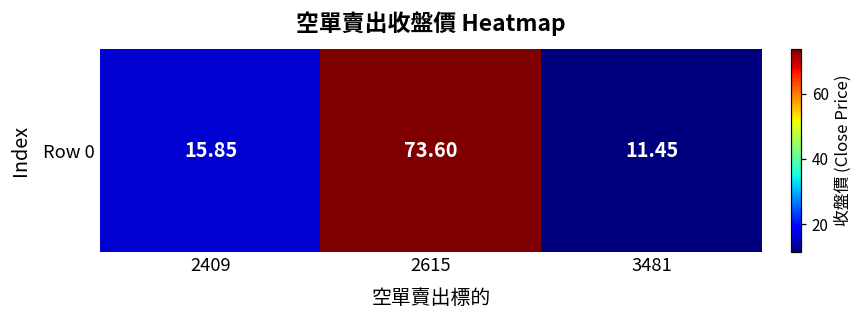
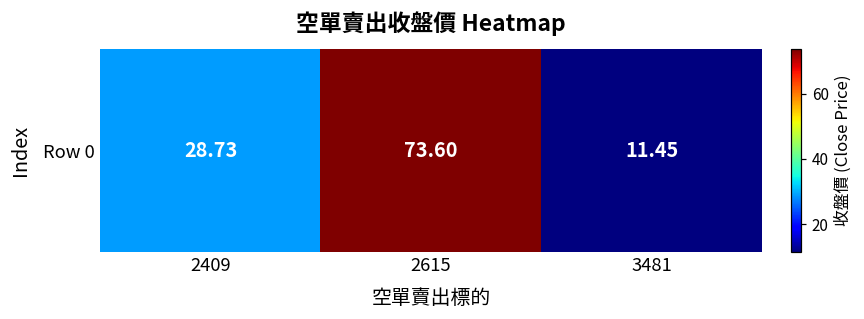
Row 0, 2409: 15.85 -> 28.73
